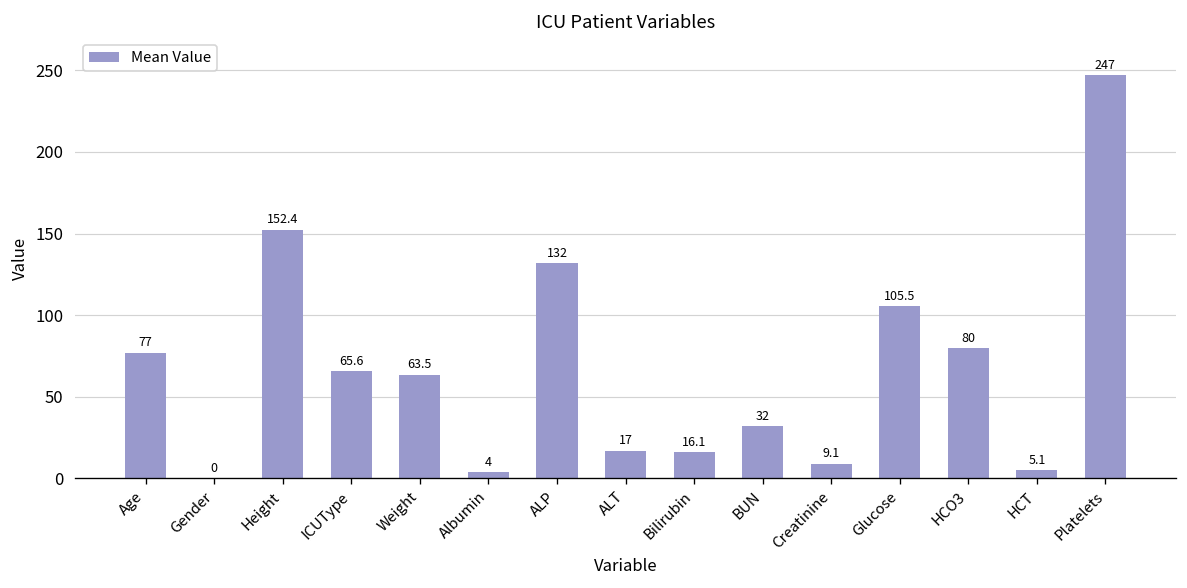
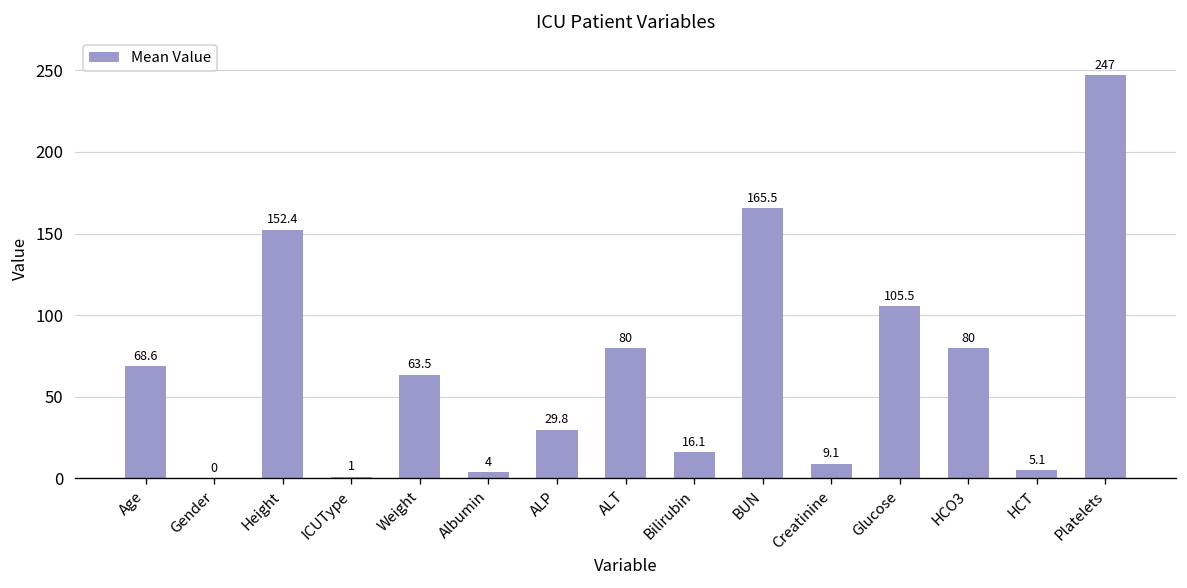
Age: 77 -> 68.6
ICUType: 65.6 -> 1
ALP: 132 -> 29.8
ALT: 17 -> 80
BUN: 32 -> 165.5
